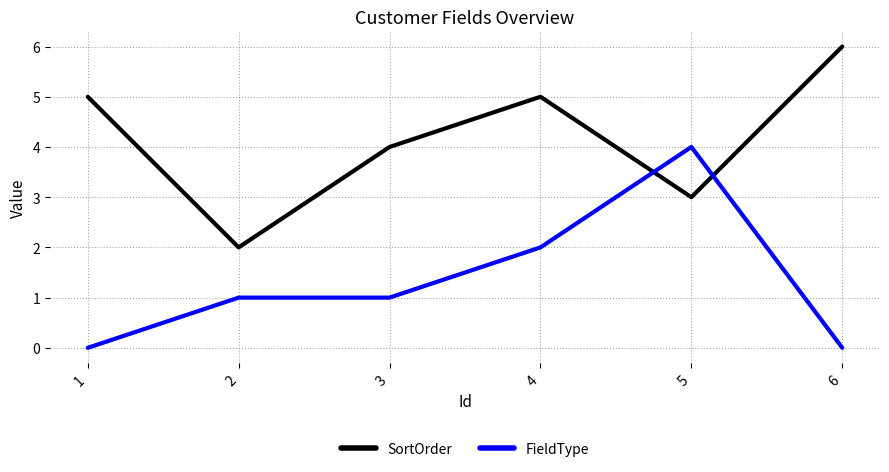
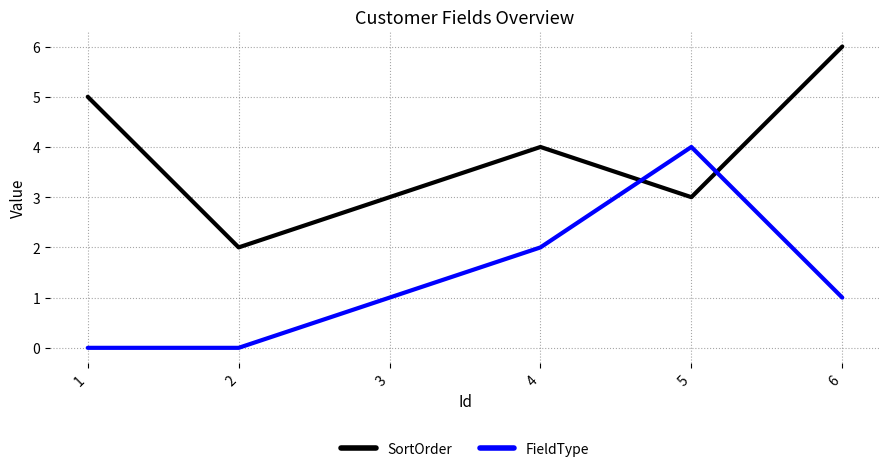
FieldType, 2: 1 -> 0
SortOrder, 3: 4 -> 3
SortOrder, 4: 5 -> 4
FieldType, 6: 0 -> 1
